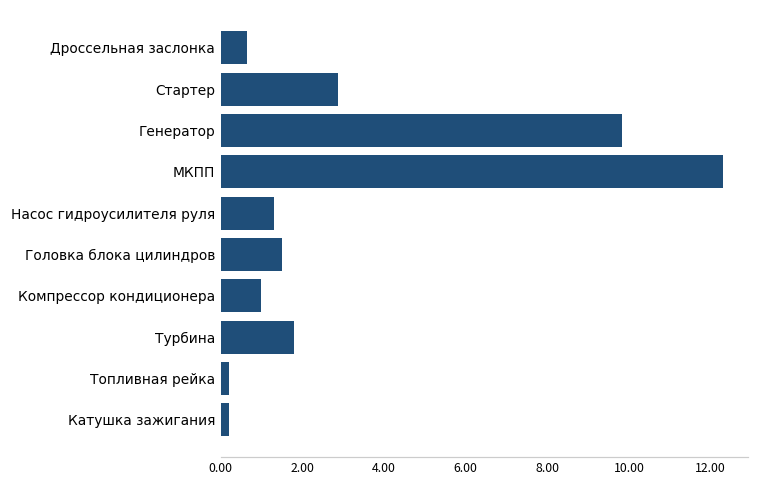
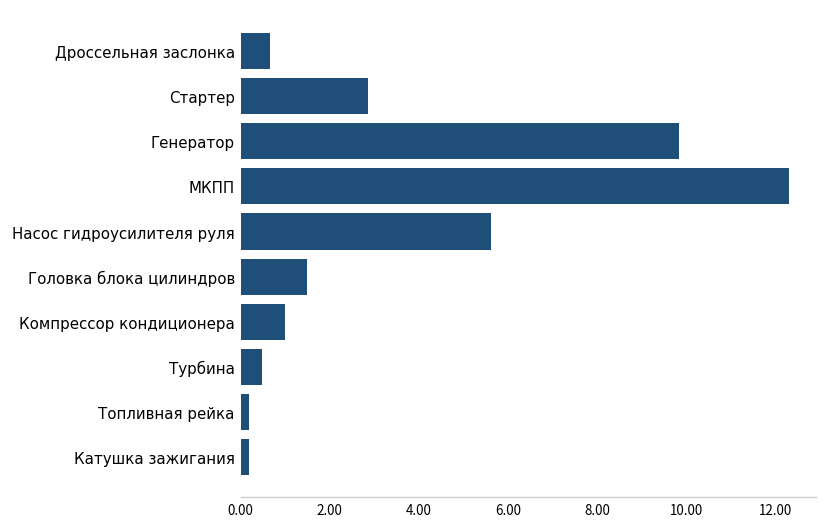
Насос гидроусилителя руля: 1.3 -> 5.6
Турбина: 1.8 -> 0.5
